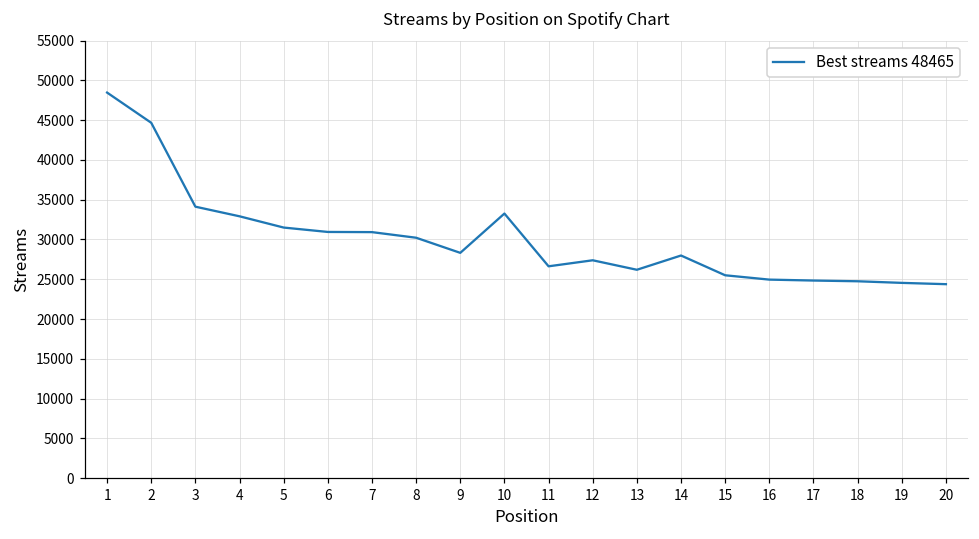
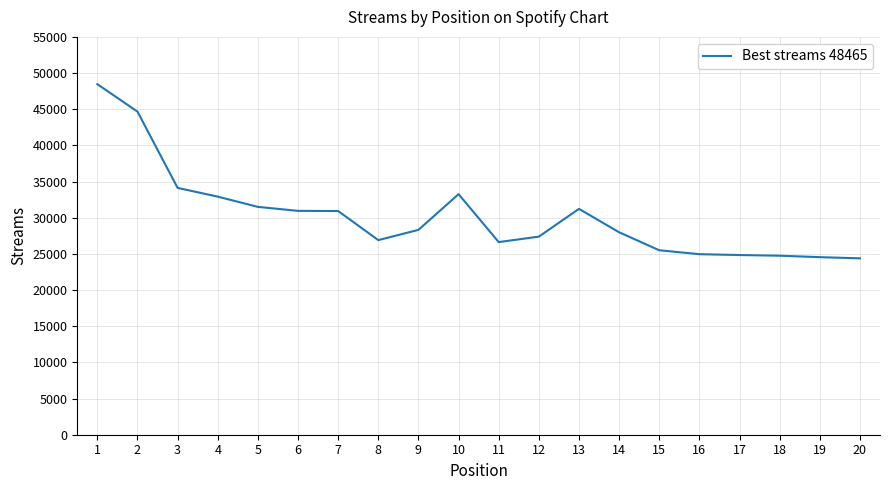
8: 30000 -> 27000
13: 26000 -> 31000
